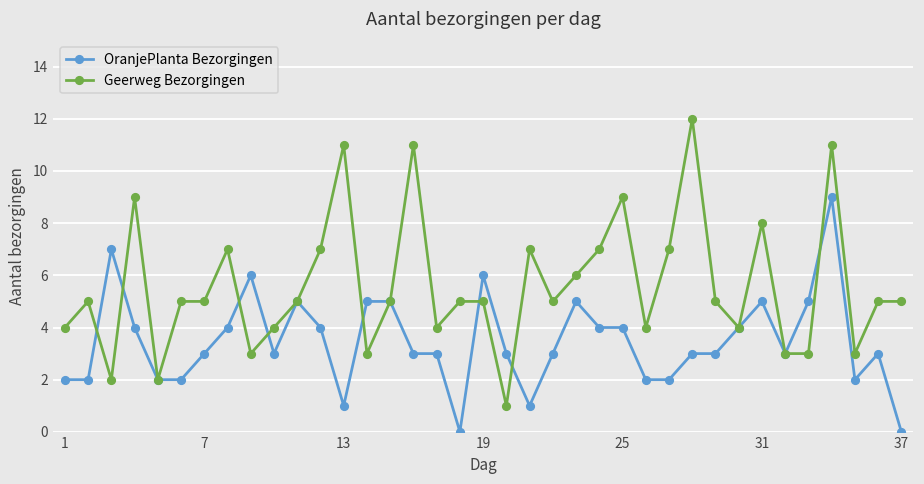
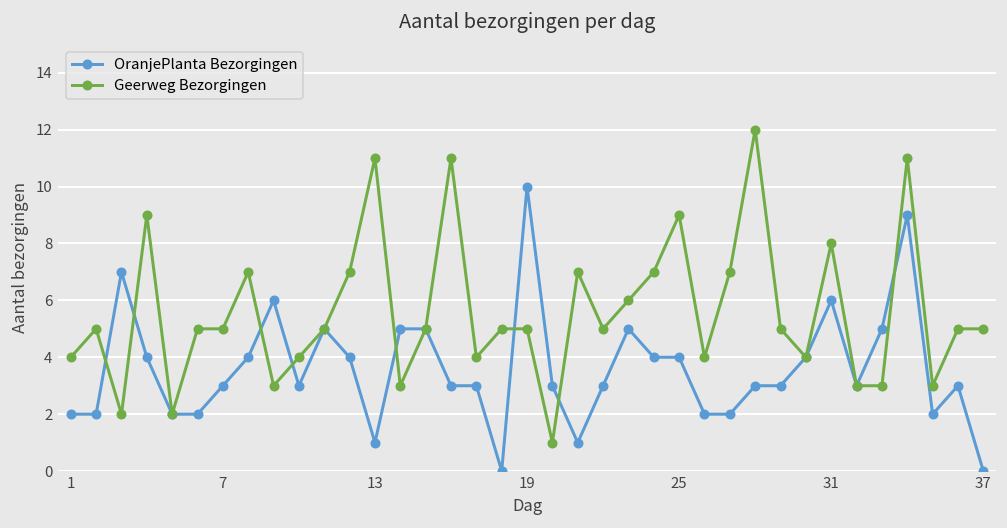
OranjePlanta Bezorgingen, 19: 6 -> 10
OranjePlanta Bezorgingen, 31: 5 -> 6
